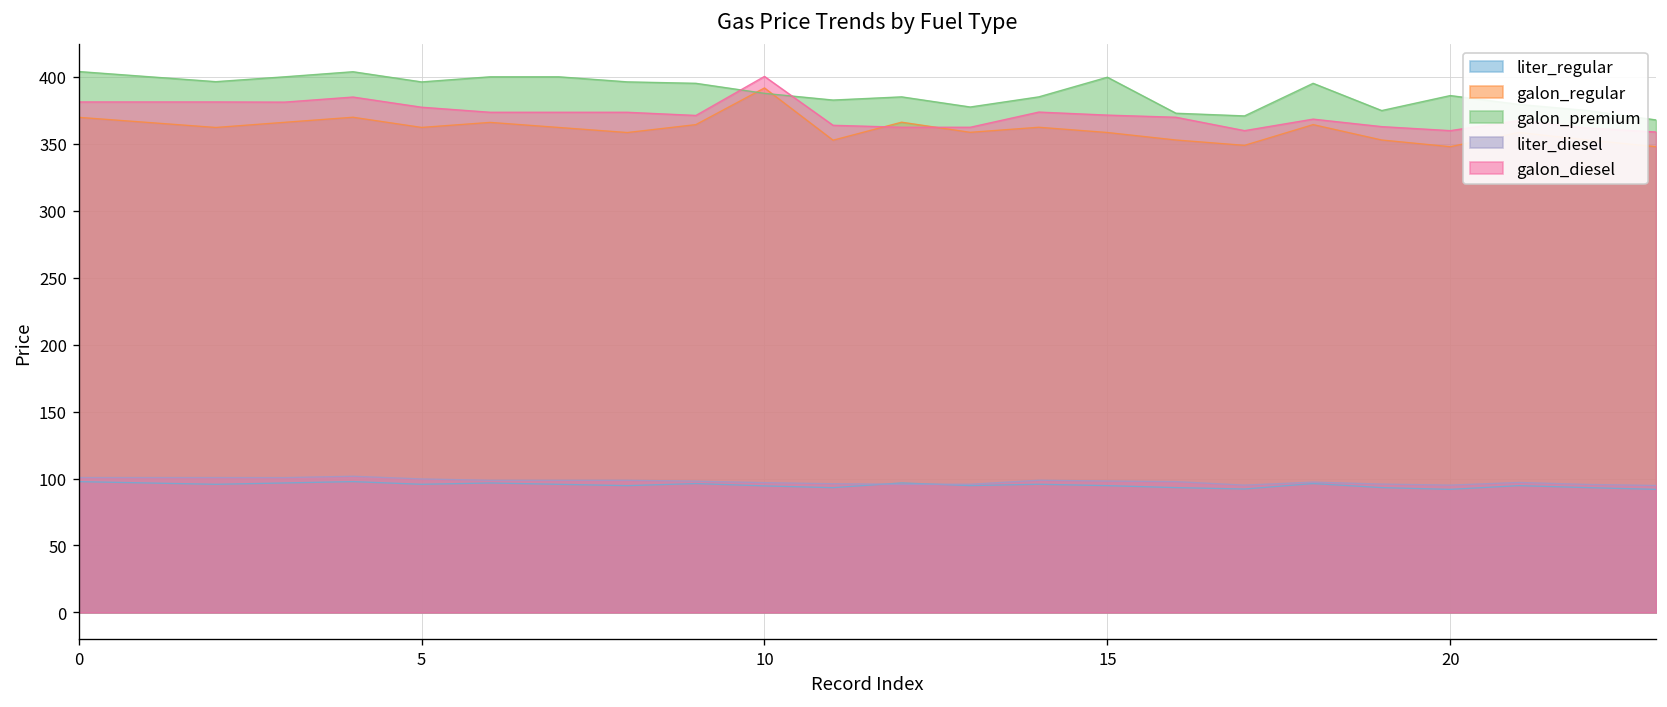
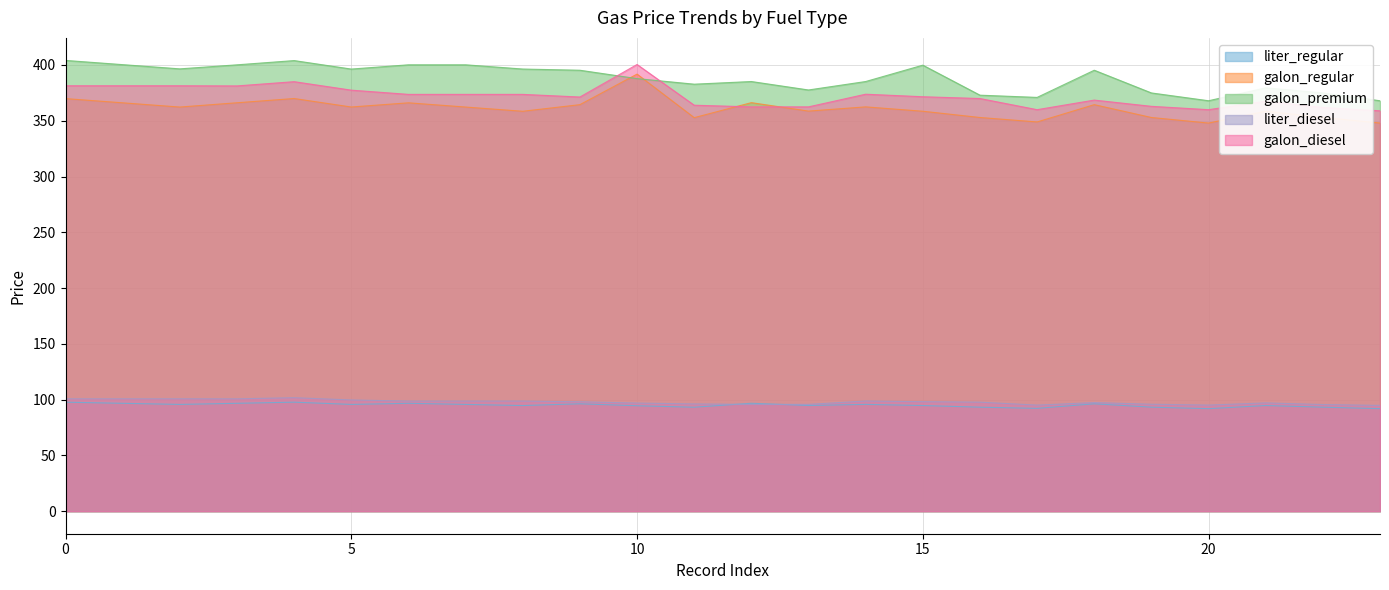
galon_premium, 20: 386 -> 368
